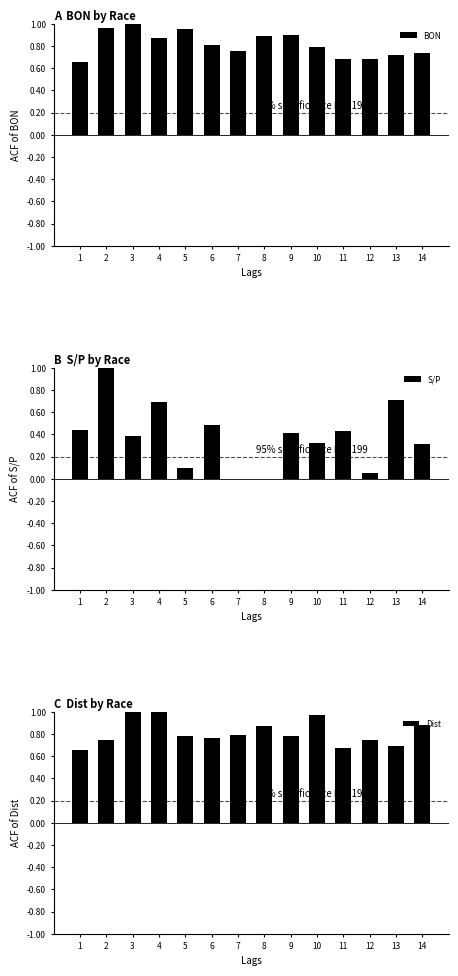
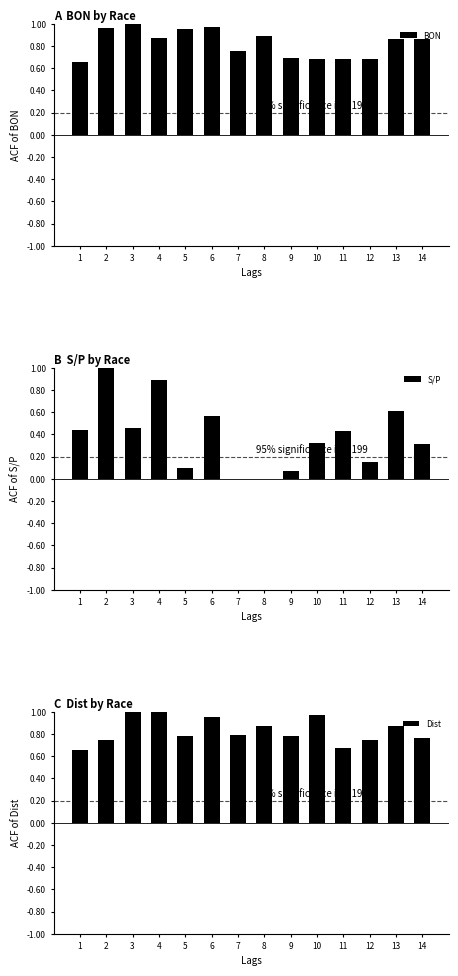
A BON by Race, 6: 0.81 -> 0.97
A BON by Race, 9: 0.90 -> 0.69
A BON by Race, 10: 0.79 -> 0.68
A BON by Race, 13: 0.72 -> 0.86
A BON by Race, 14: 0.74 -> 0.86
B S/P by Race, 3: 0.38 -> 0.46
B S/P by Race, 4: 0.69 -> 0.89
B S/P by Race, 6: 0.48 -> 0.56
B S/P by Race, 9: 0.41 -> 0.07
B S/P by Race, 12: 0.05 -> 0.15
B S/P by Race, 13: 0.71 -> 0.62
C Dist by Race, 6: 0.76 -> 0.96
C Dist by Race, 13: 0.69 -> 0.87
C Dist by Race, 14: 0.88 -> 0.76
